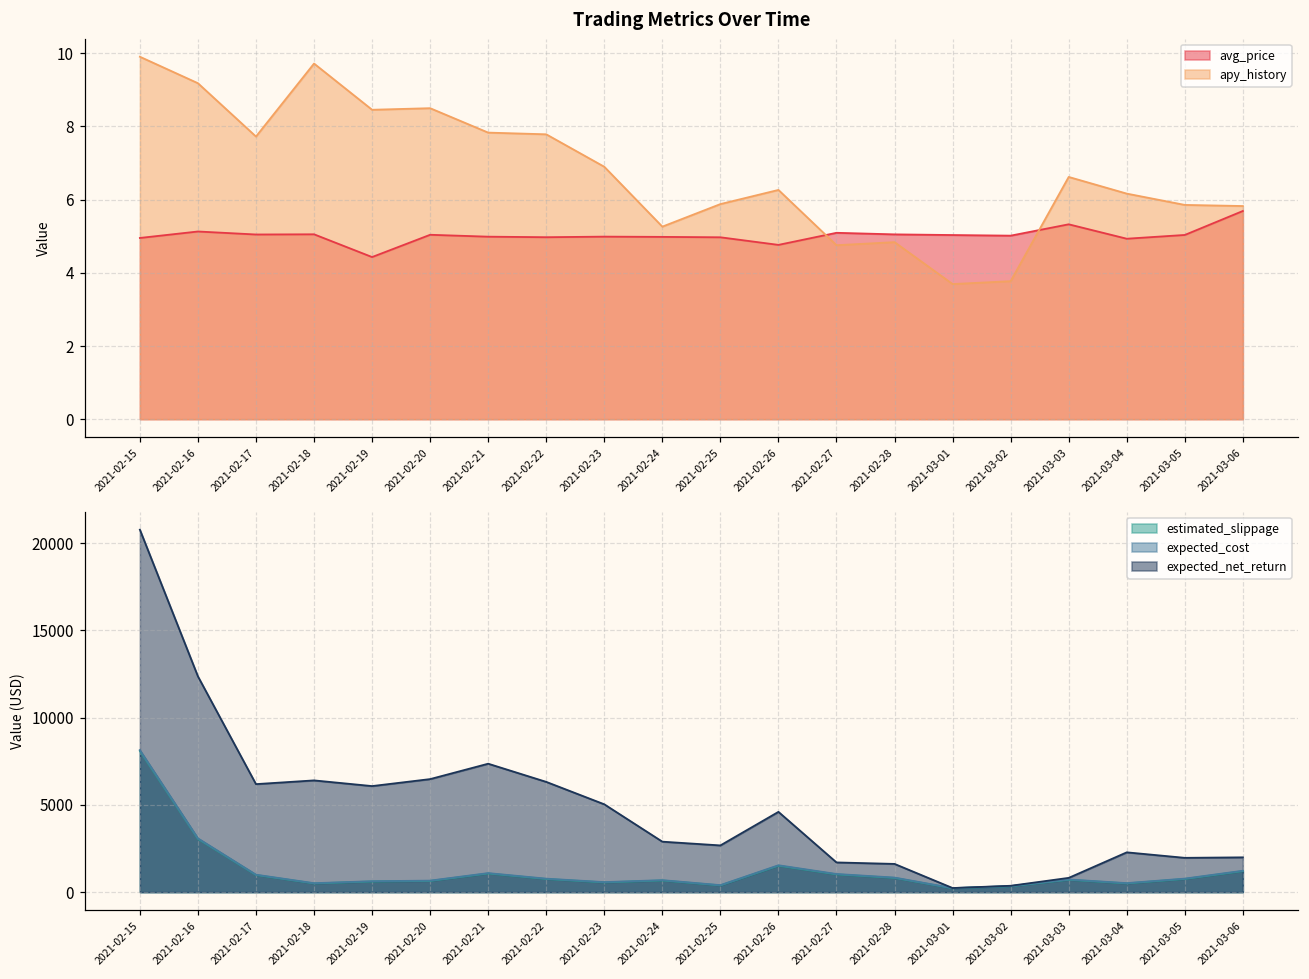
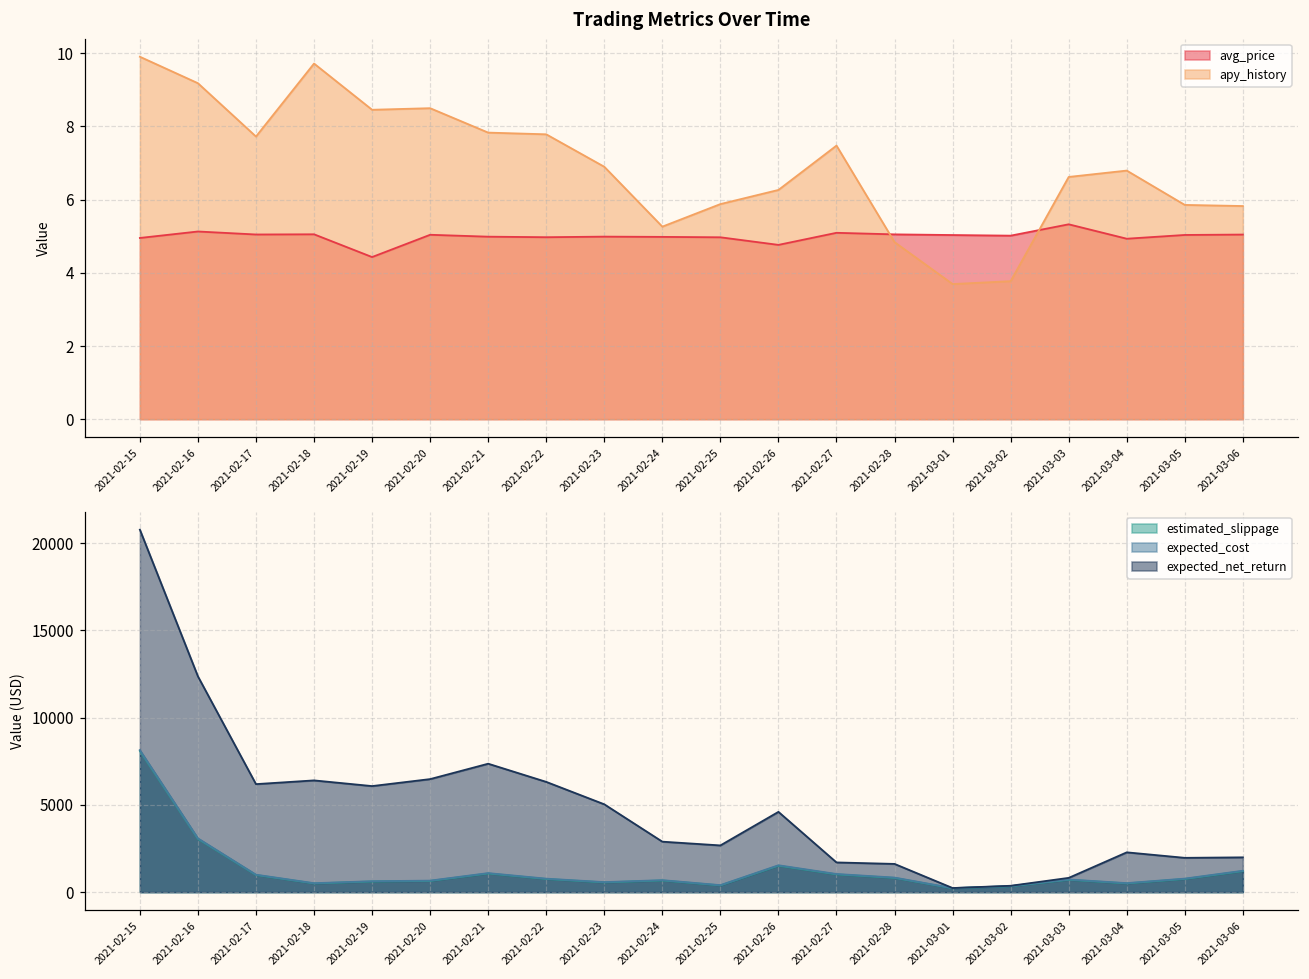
Trading Metrics Over Time, apy_history, 2021-02-27: 4.8 -> 7.5
Trading Metrics Over Time, apy_history, 2021-03-04: 6.2 -> 6.8
Trading Metrics Over Time, avg_price, 2021-03-06: 5.7 -> 5.0
